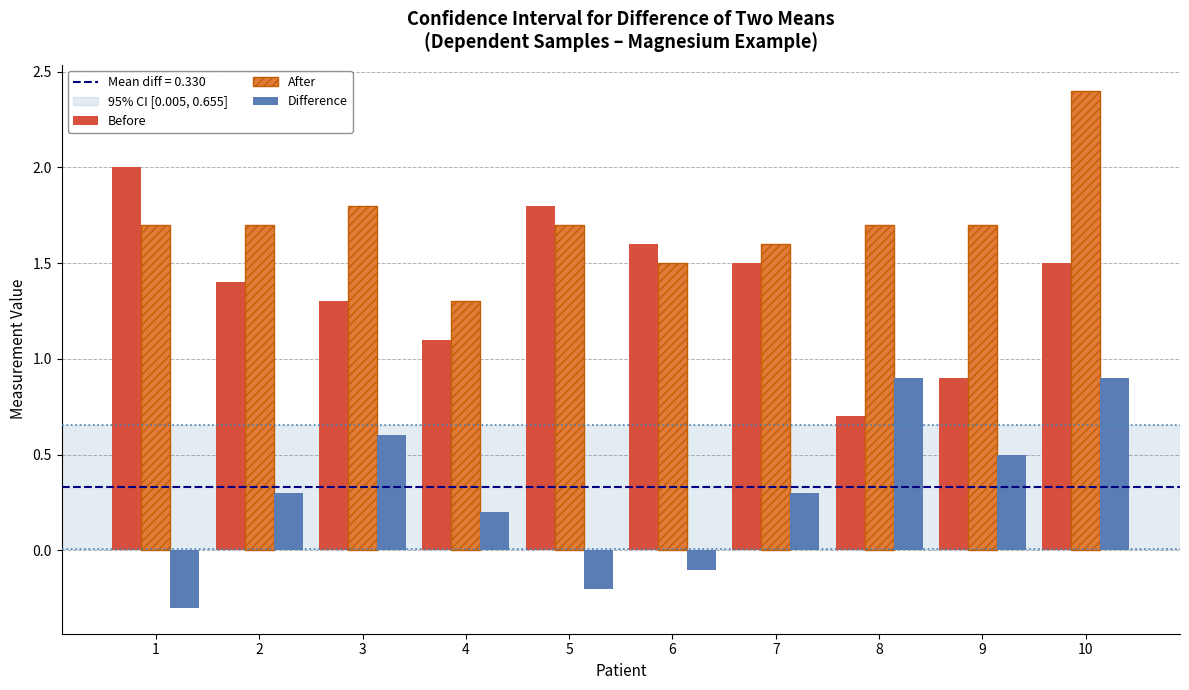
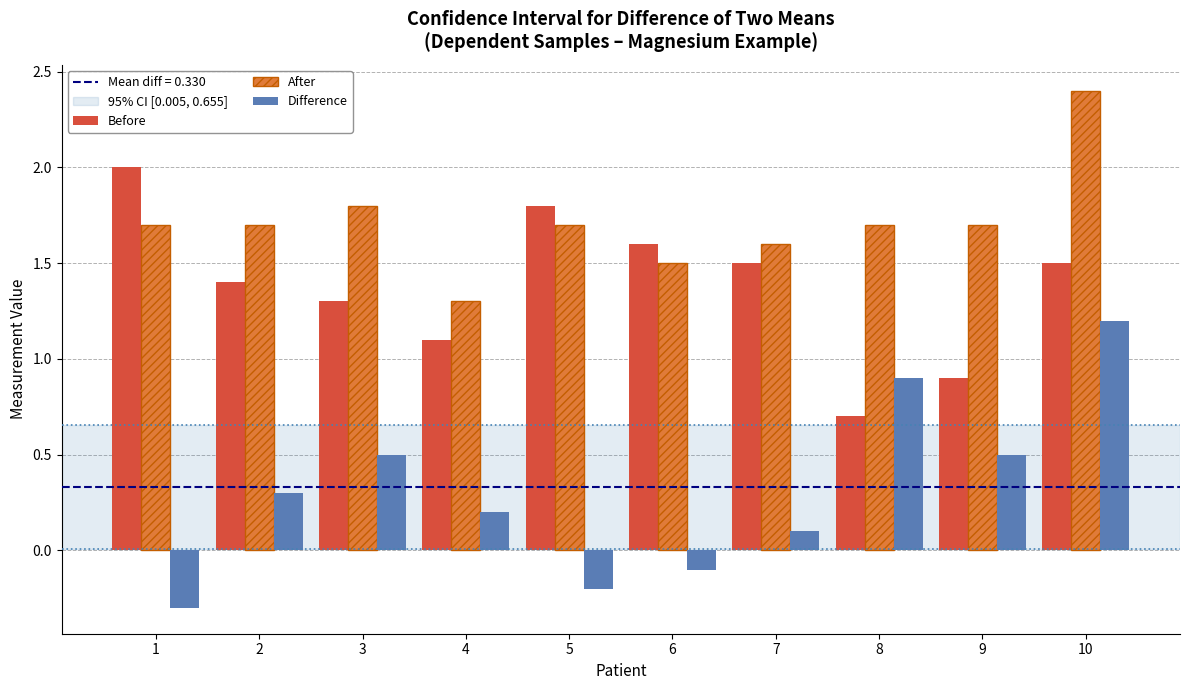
Difference, 3: 0.6 -> 0.5
Difference, 7: 0.3 -> 0.1
Difference, 10: 0.9 -> 1.2
